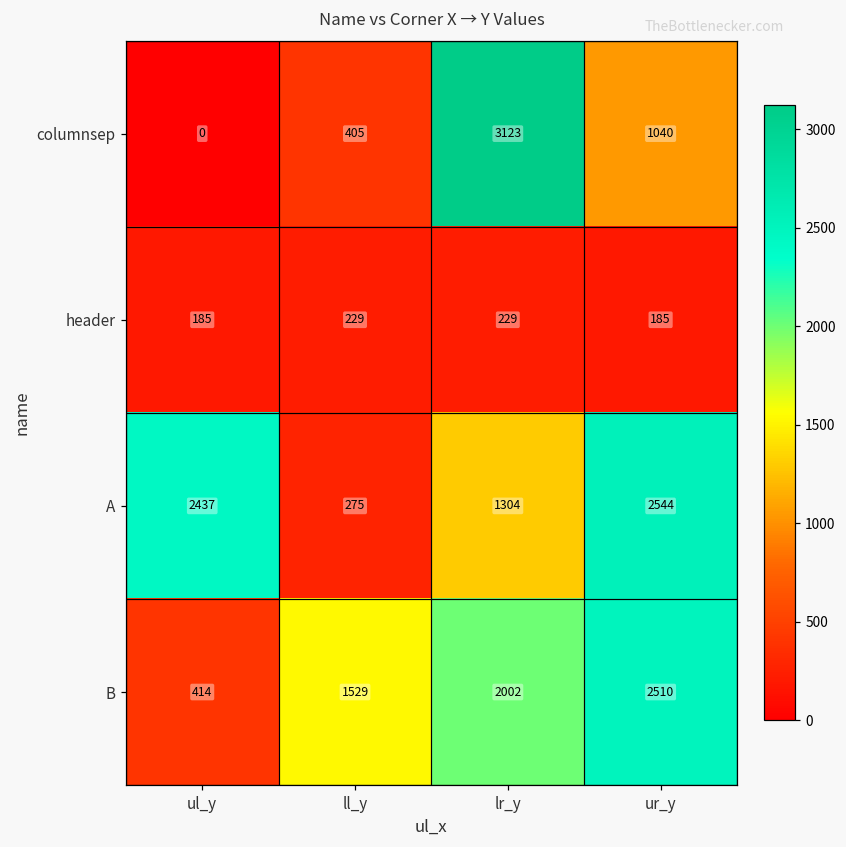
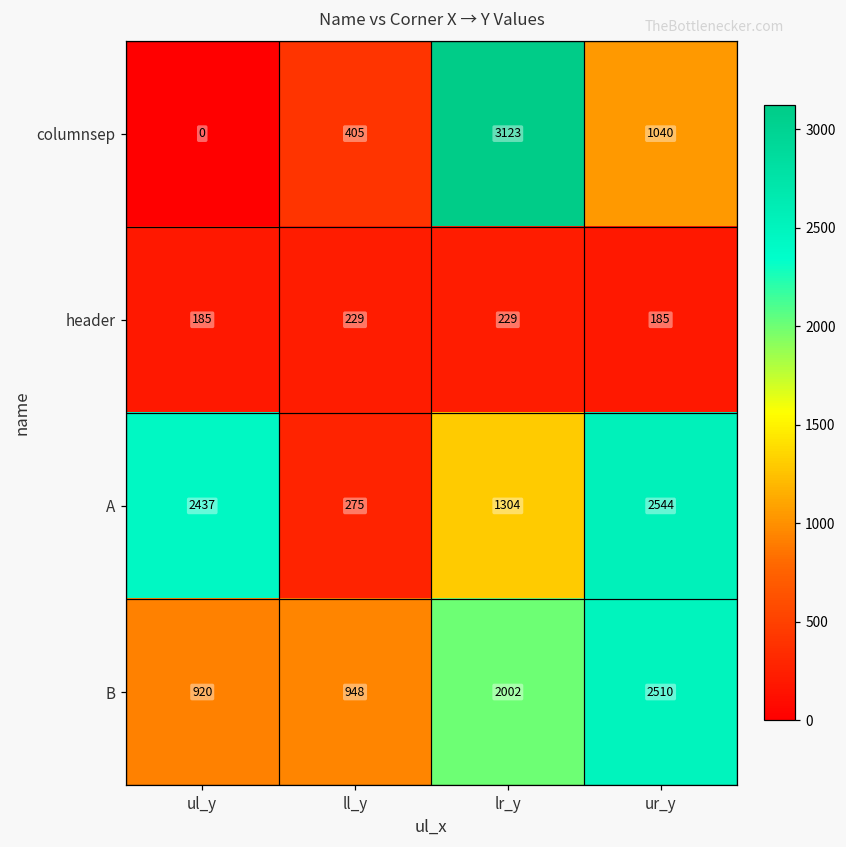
B, ul_y: 414 -> 920
B, ll_y: 1529 -> 948
